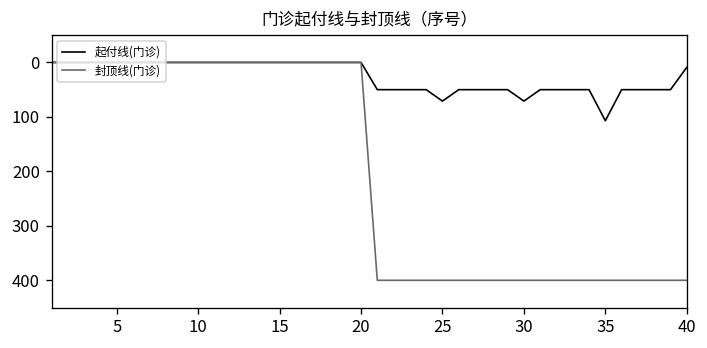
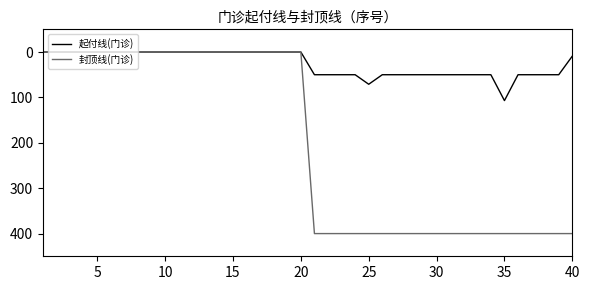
起付线(门诊), 30: 70 -> 50
